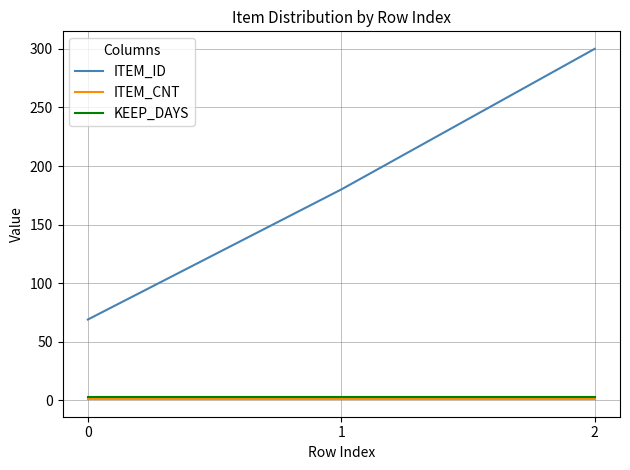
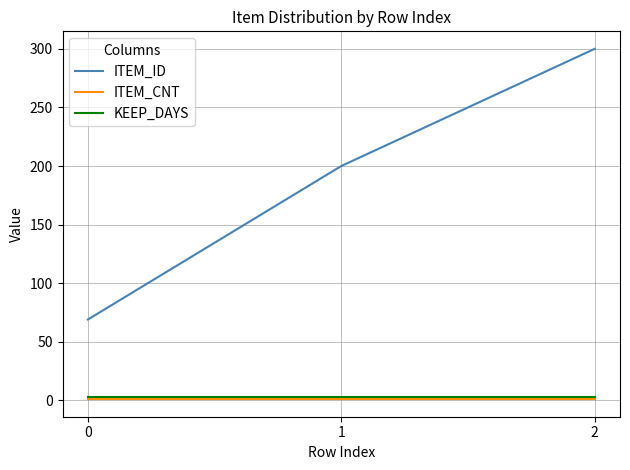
ITEM_ID, 1: 180 -> 200
